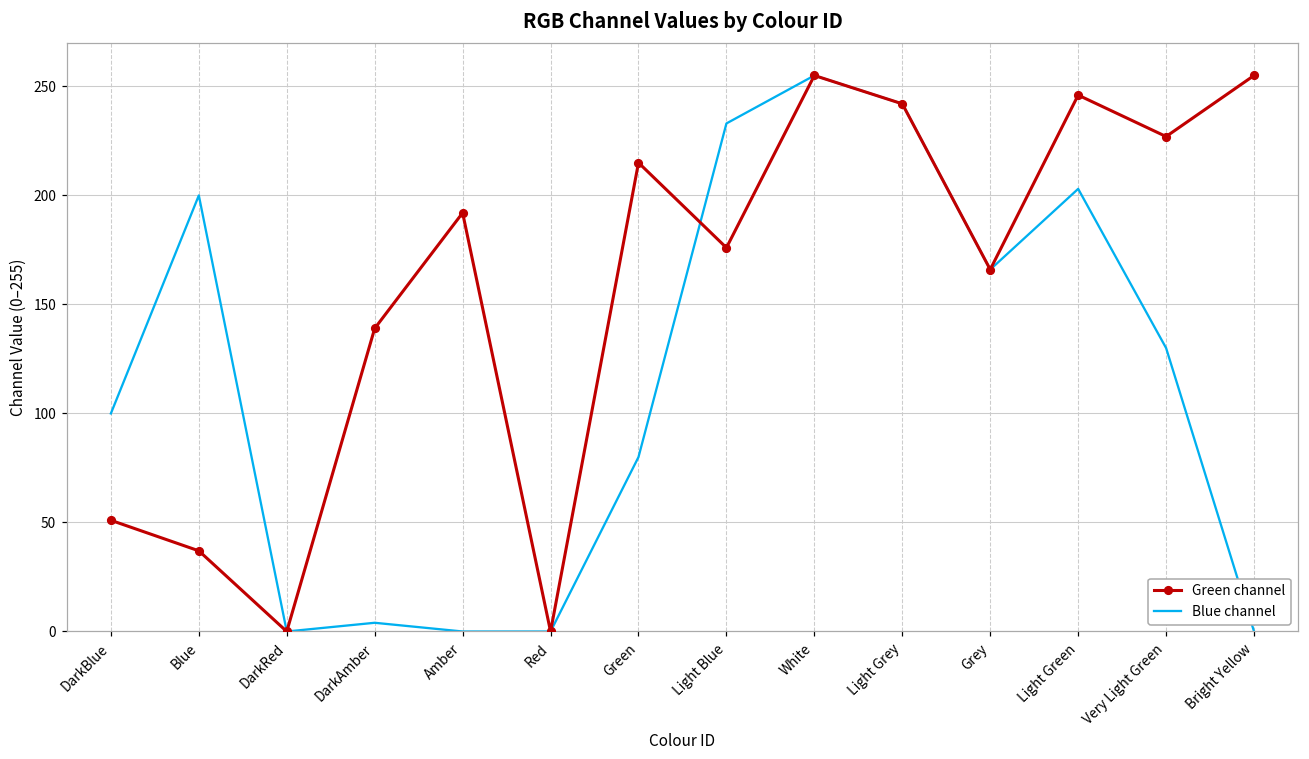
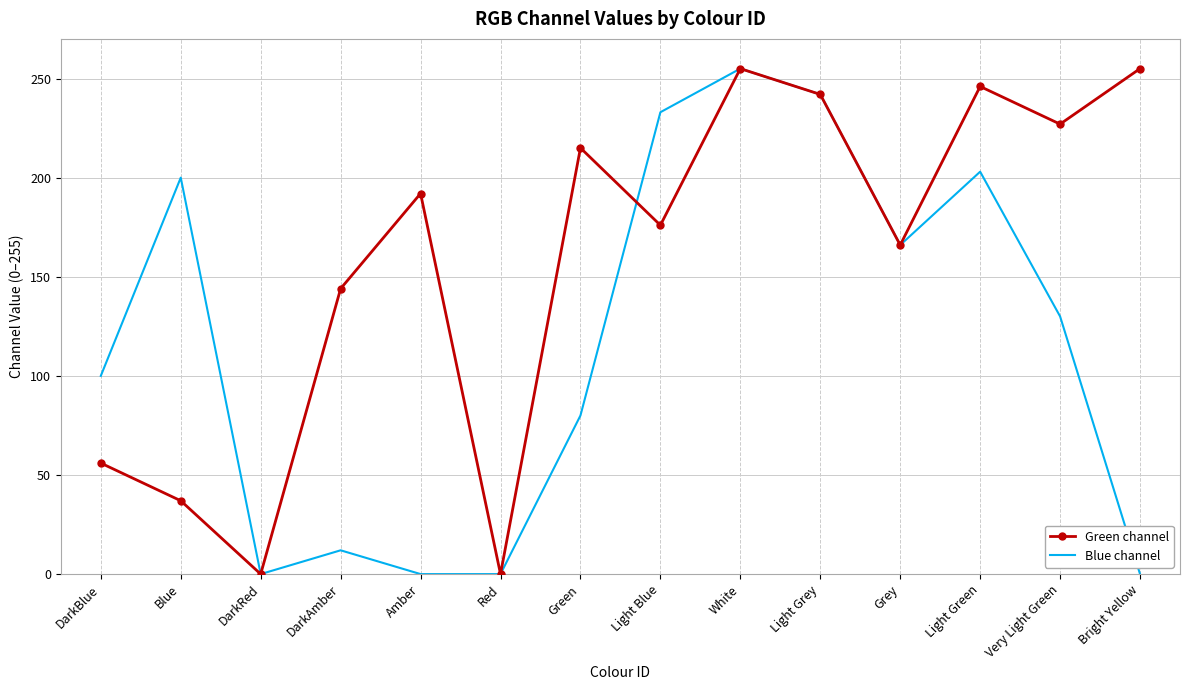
Green channel, DarkBlue: 51 -> 56
Green channel, DarkAmber: 139 -> 144
Blue channel, DarkAmber: 4 -> 12
